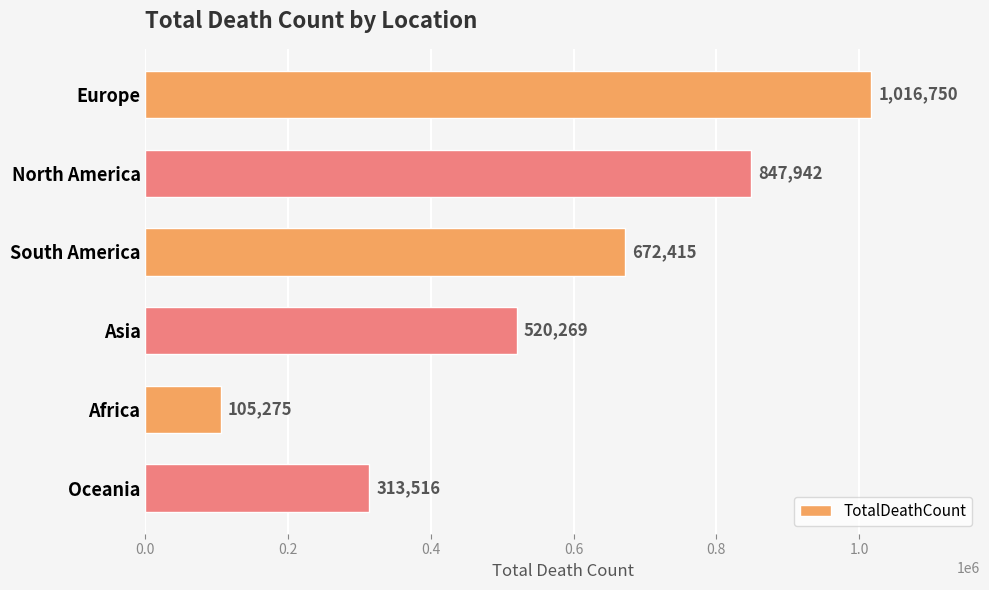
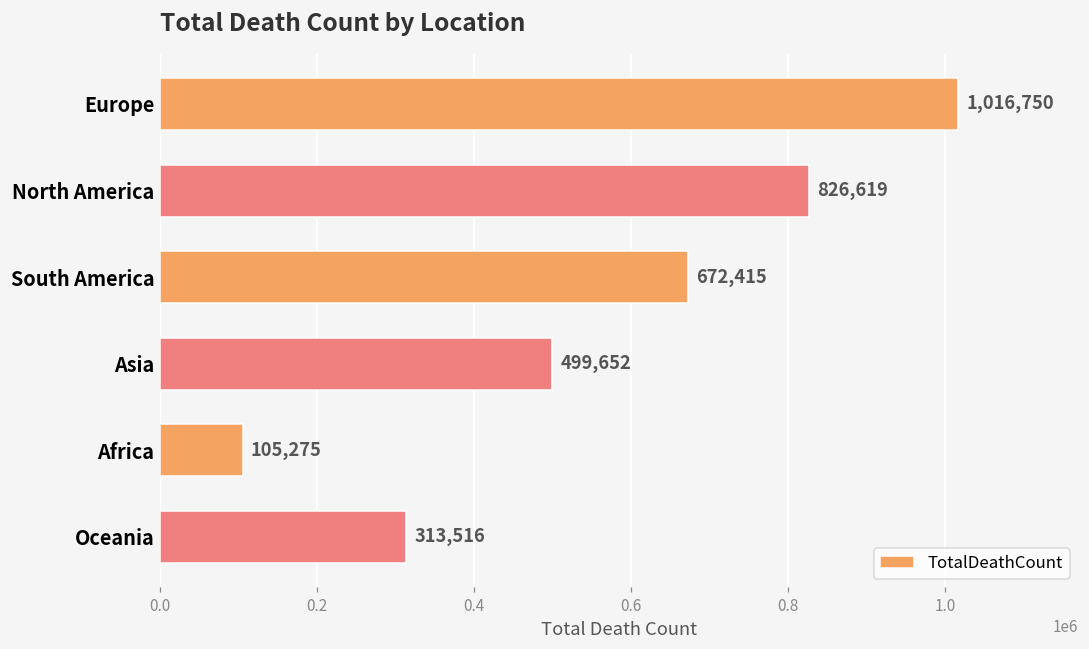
North America: 847,942 -> 826,619
Asia: 520,269 -> 499,652
